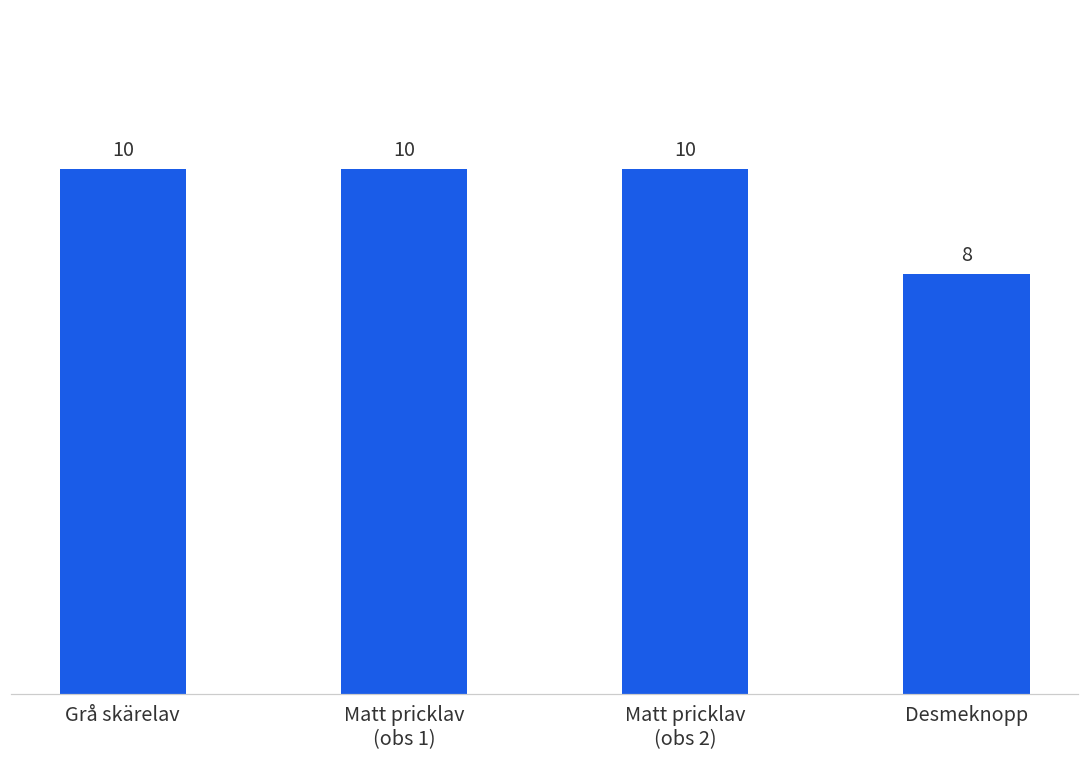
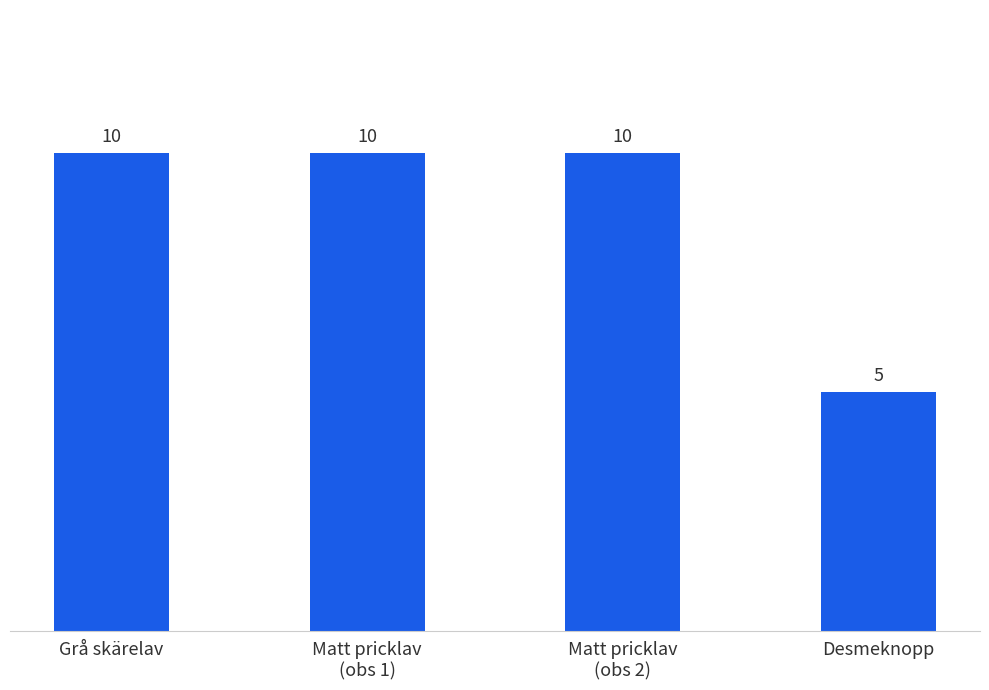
Desmeknopp: 8 -> 5
